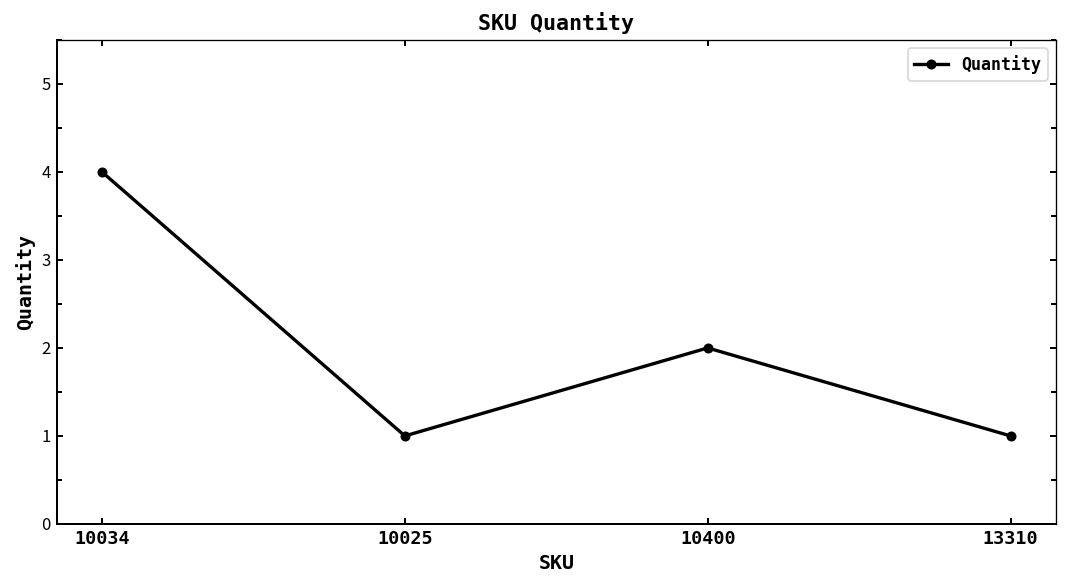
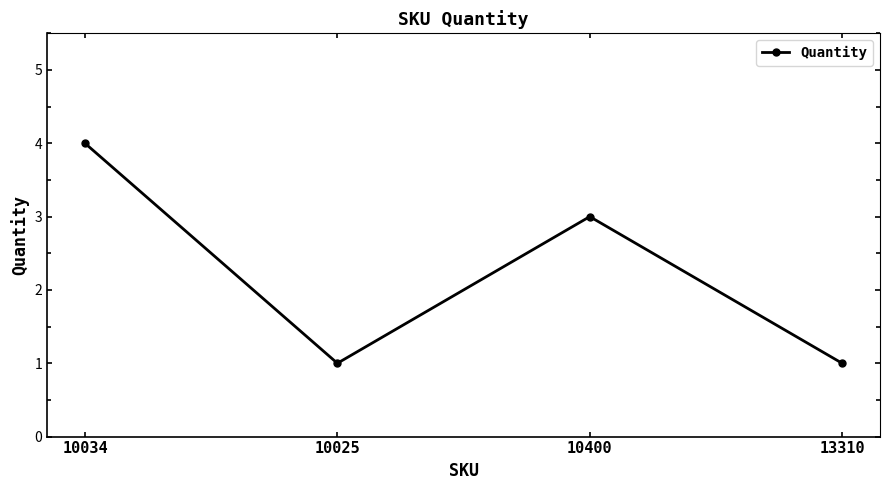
10400: 2 -> 3
